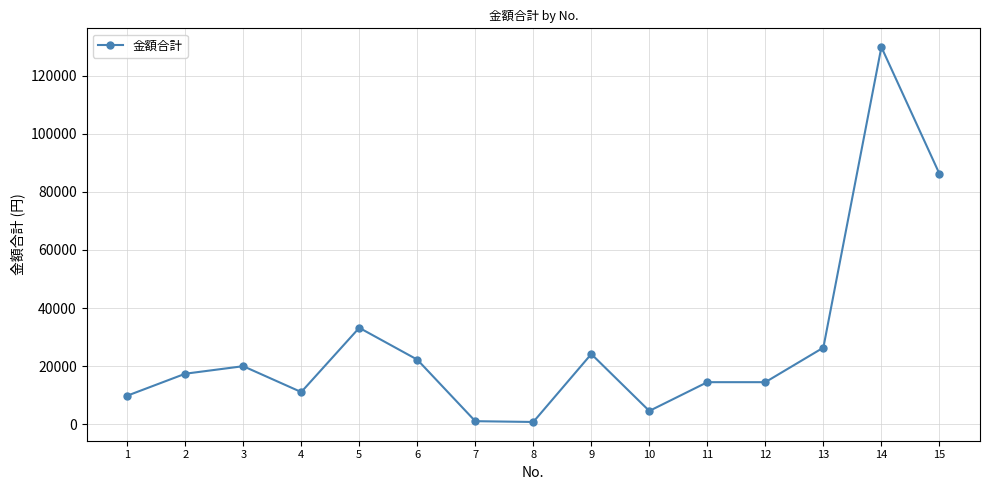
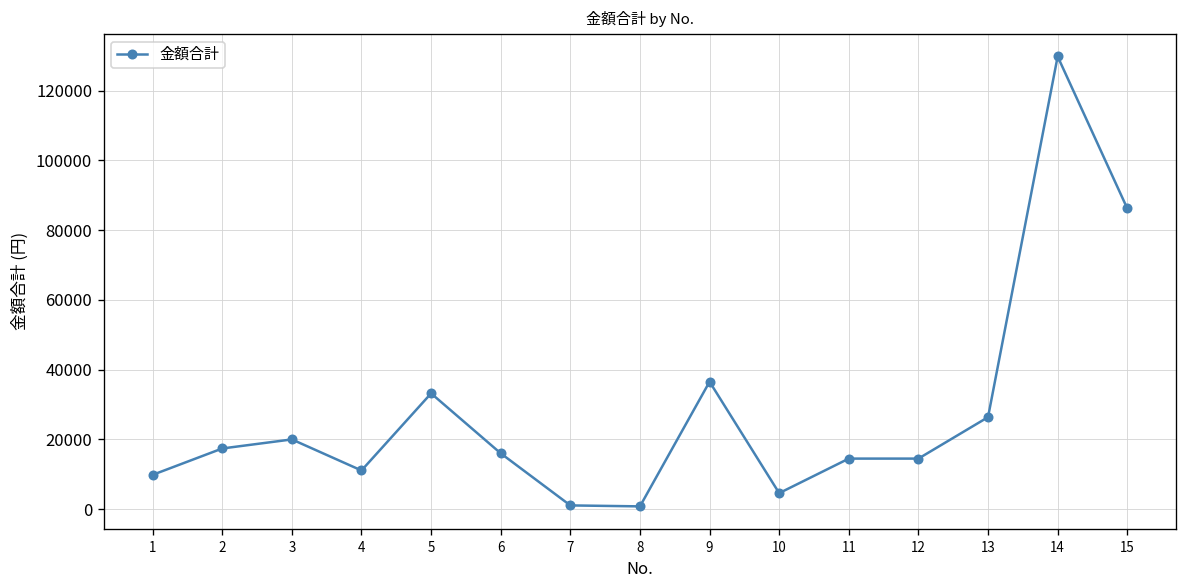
6: 22000 -> 16000
9: 24000 -> 37000
